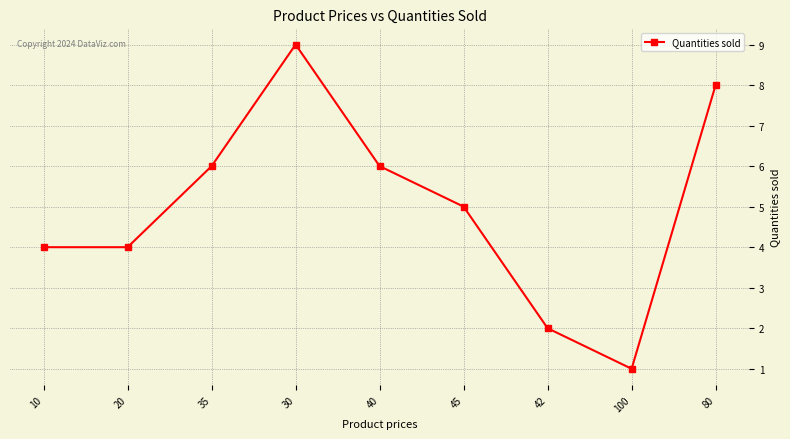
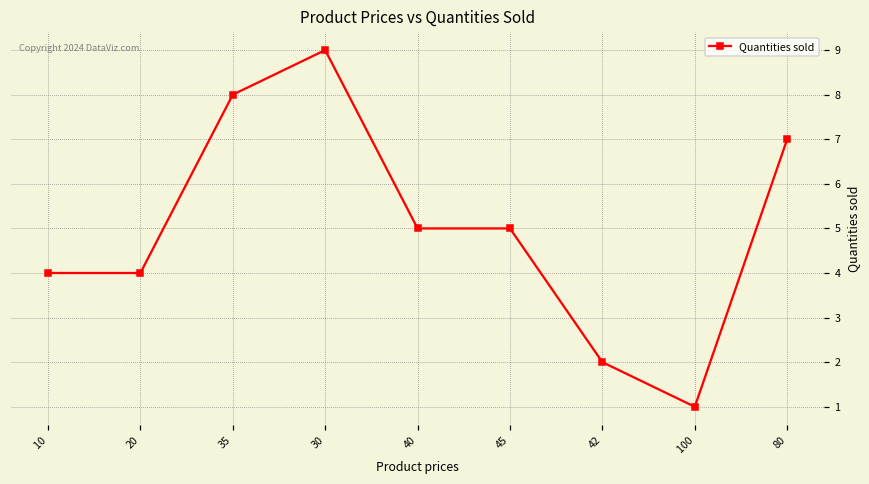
35: 6 -> 8
40: 6 -> 5
80: 8 -> 7
